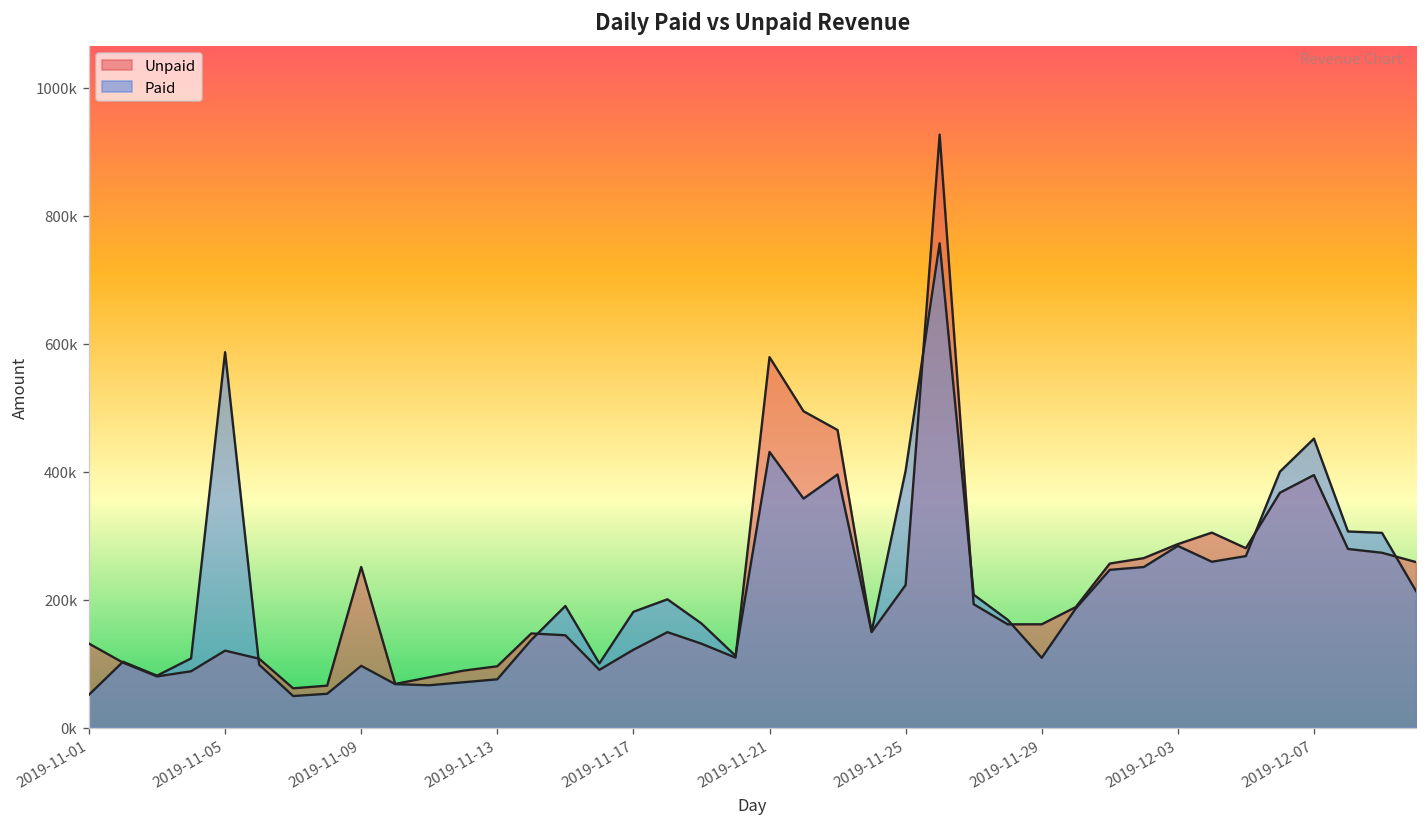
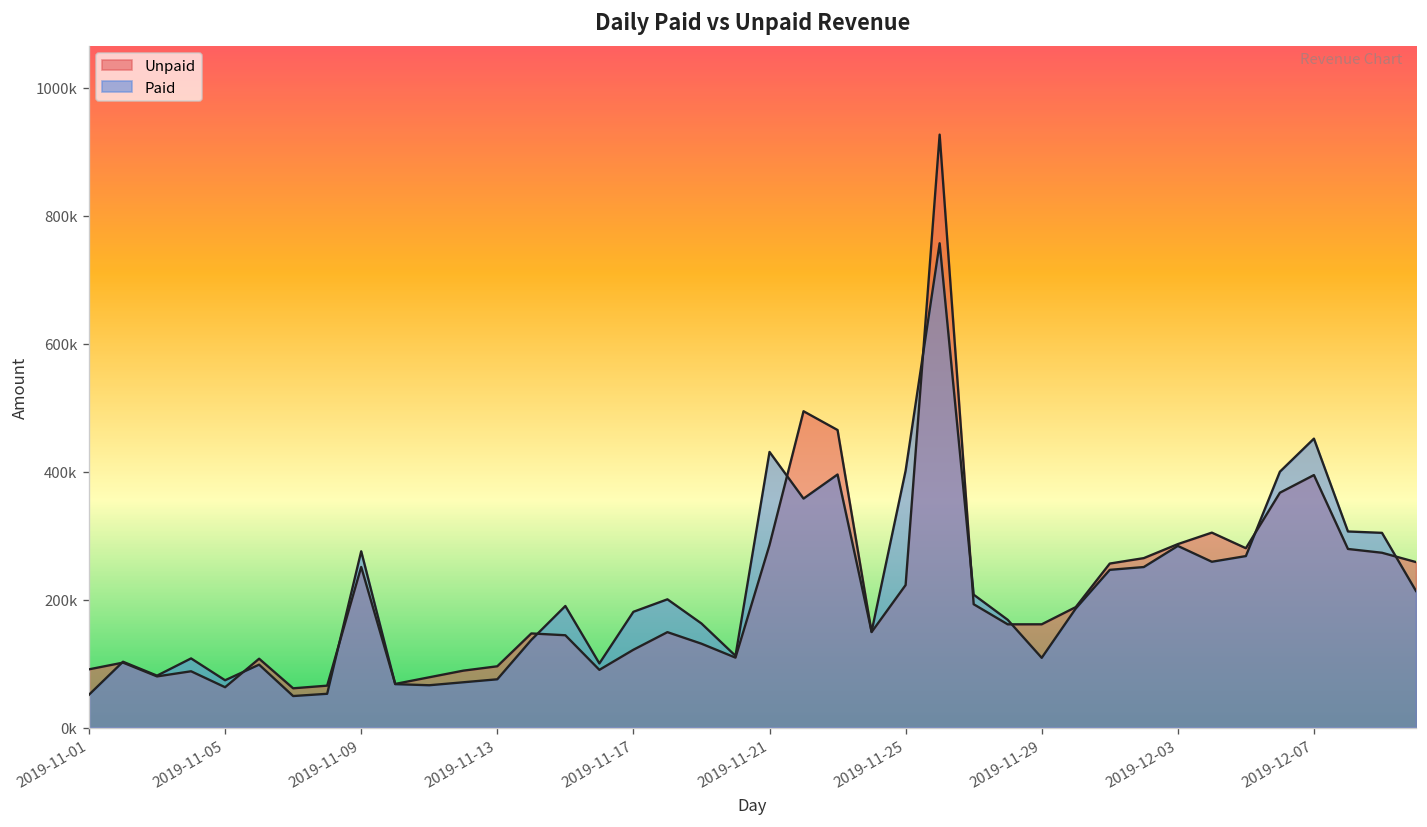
Unpaid, 2019-11-01: 130000 -> 90000
Unpaid, 2019-11-05: 120000 -> 60000
Paid, 2019-11-05: 590000 -> 70000
Paid, 2019-11-09: 100000 -> 280000
Unpaid, 2019-11-21: 580000 -> 290000
